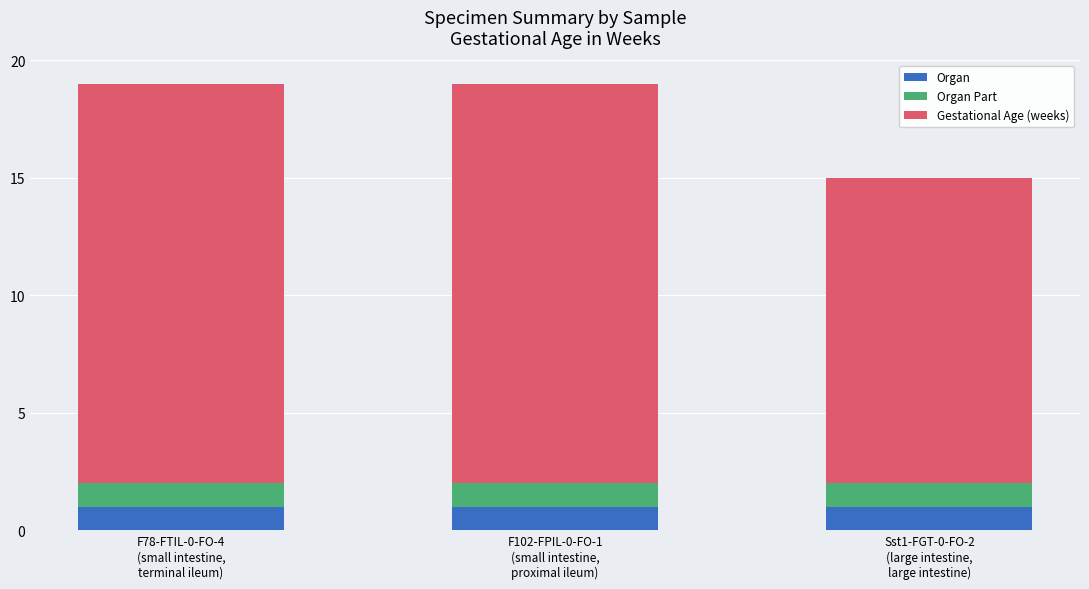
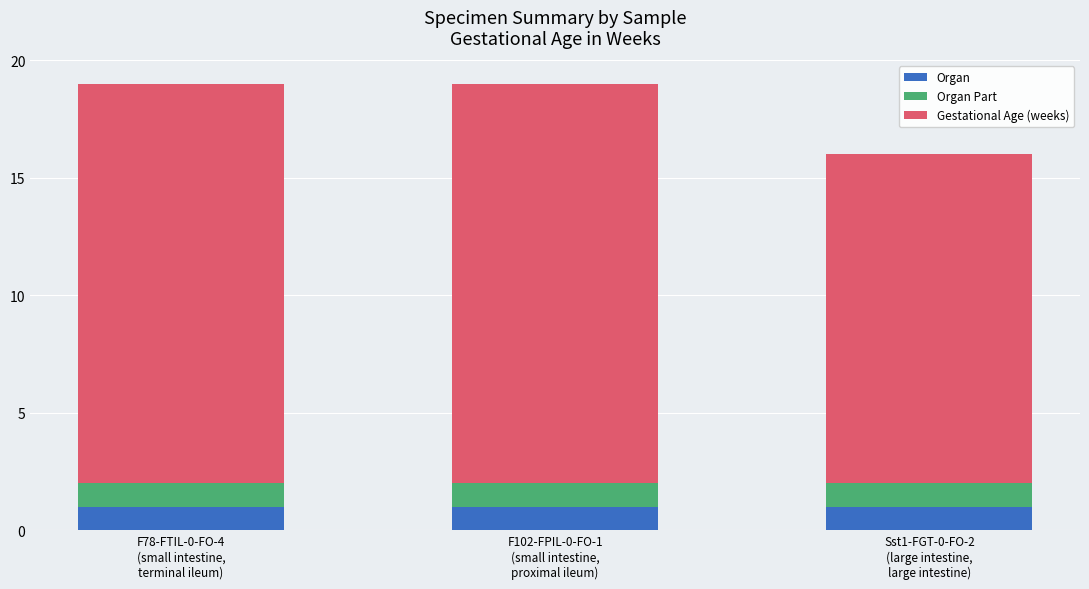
Gestational Age (weeks), Sst1-FGT-0-FO-2 (large intestine, large intestine): 13 -> 14
